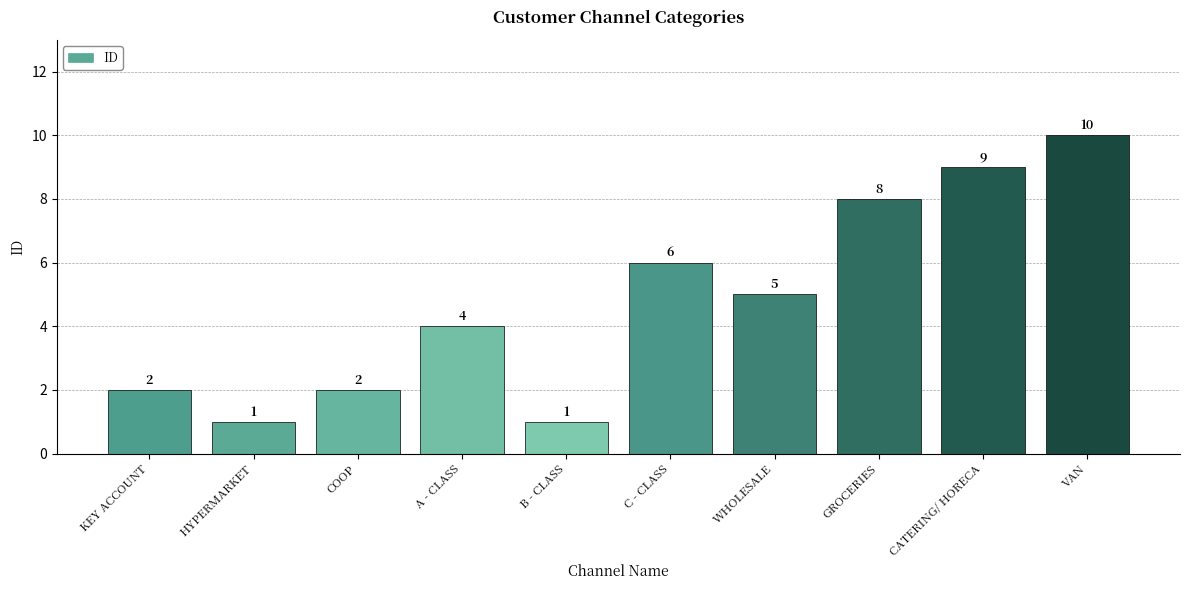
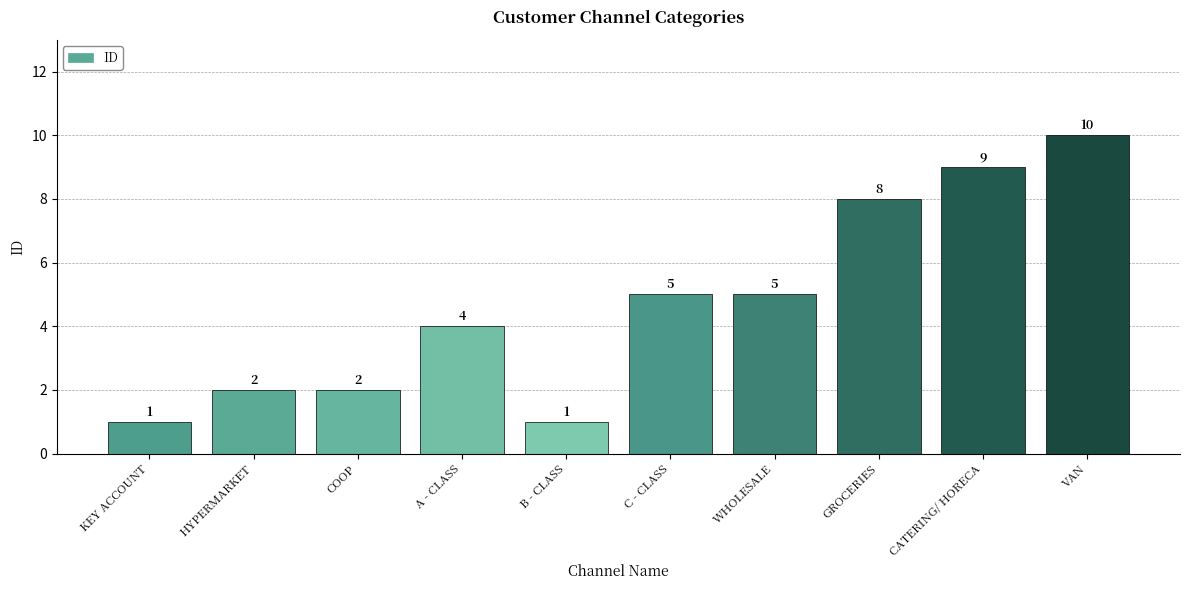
KEY ACCOUNT: 2 -> 1
HYPERMARKET: 1 -> 2
C - CLASS: 6 -> 5
